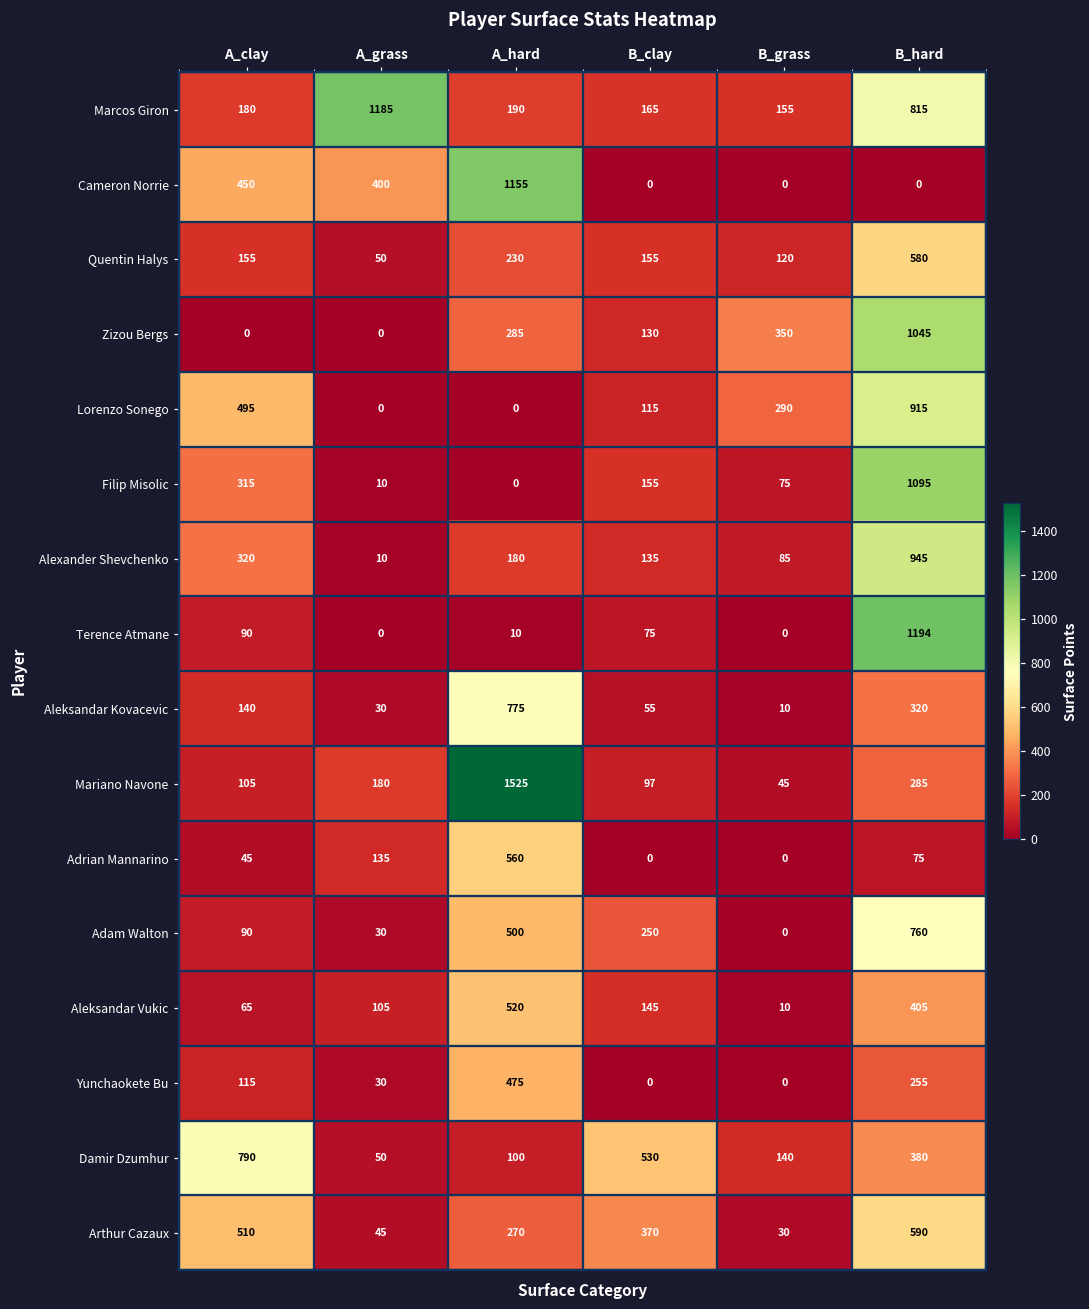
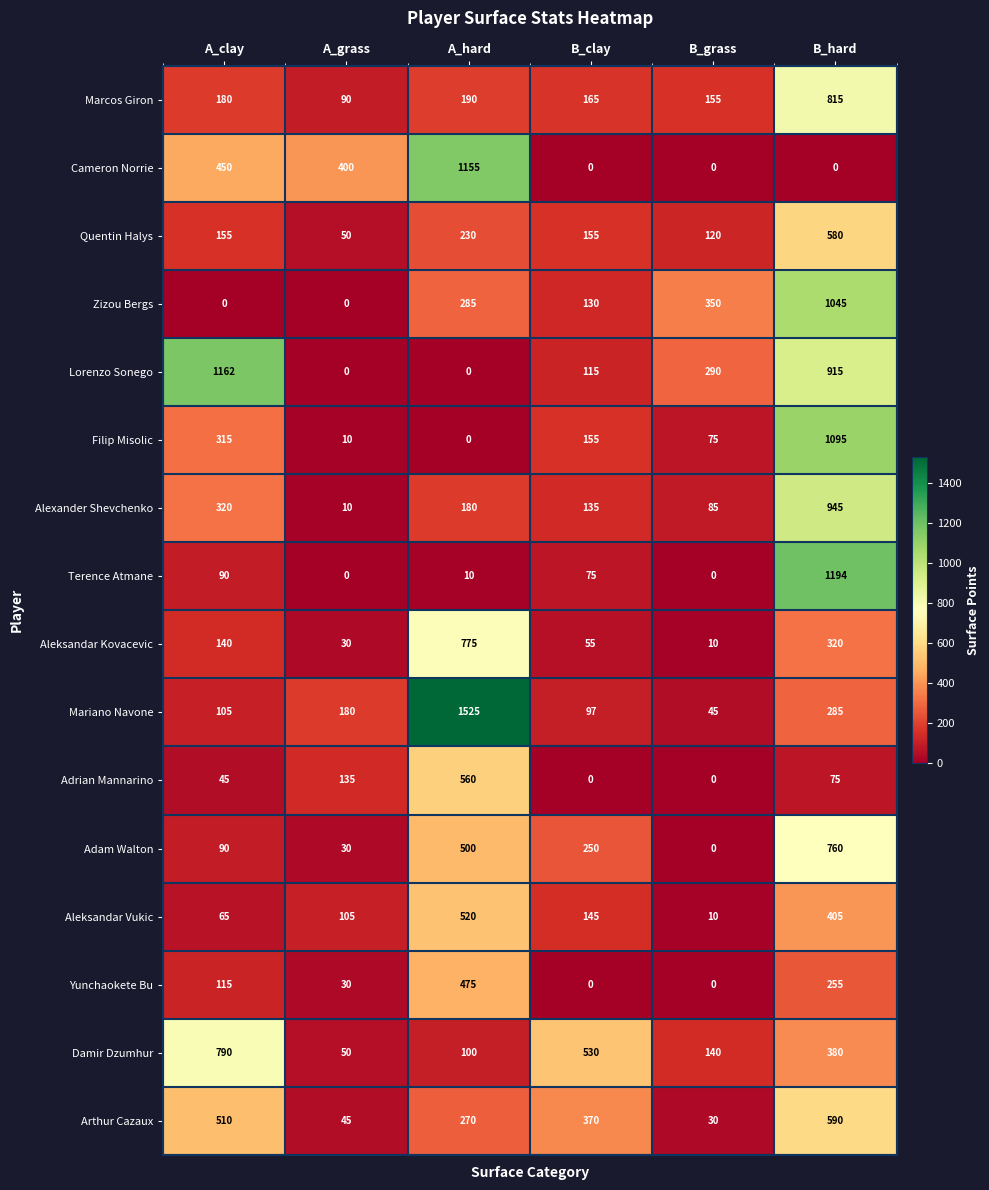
Marcos Giron, A_grass: 1185 -> 90
Lorenzo Sonego, A_clay: 495 -> 1162
